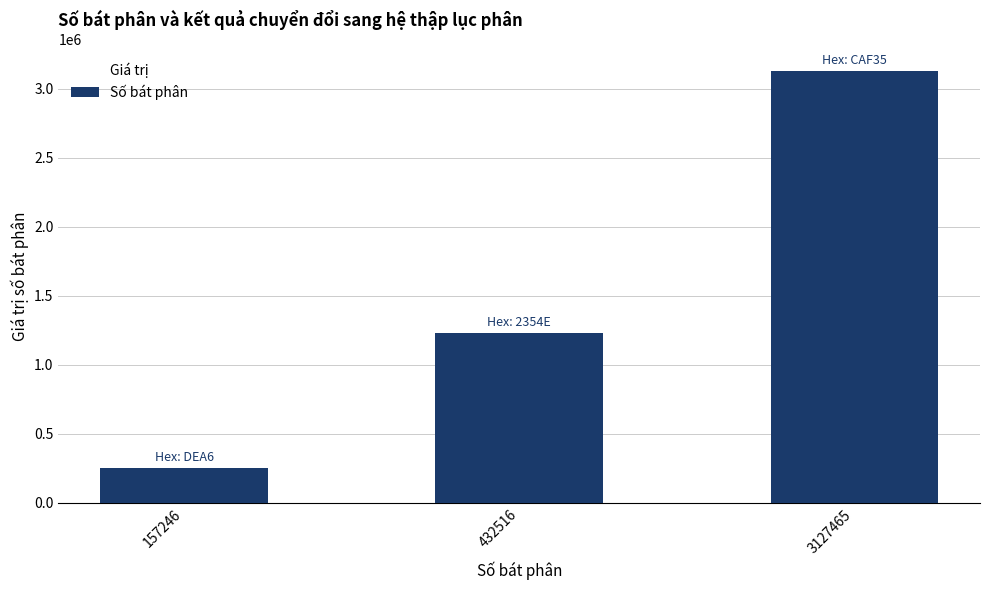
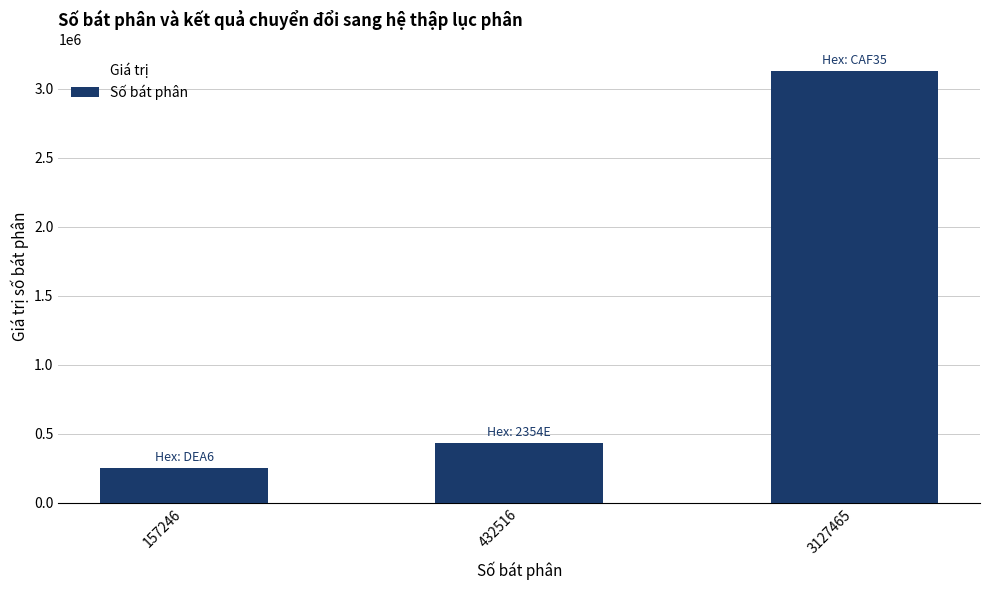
432516: 1230000 -> 430000
